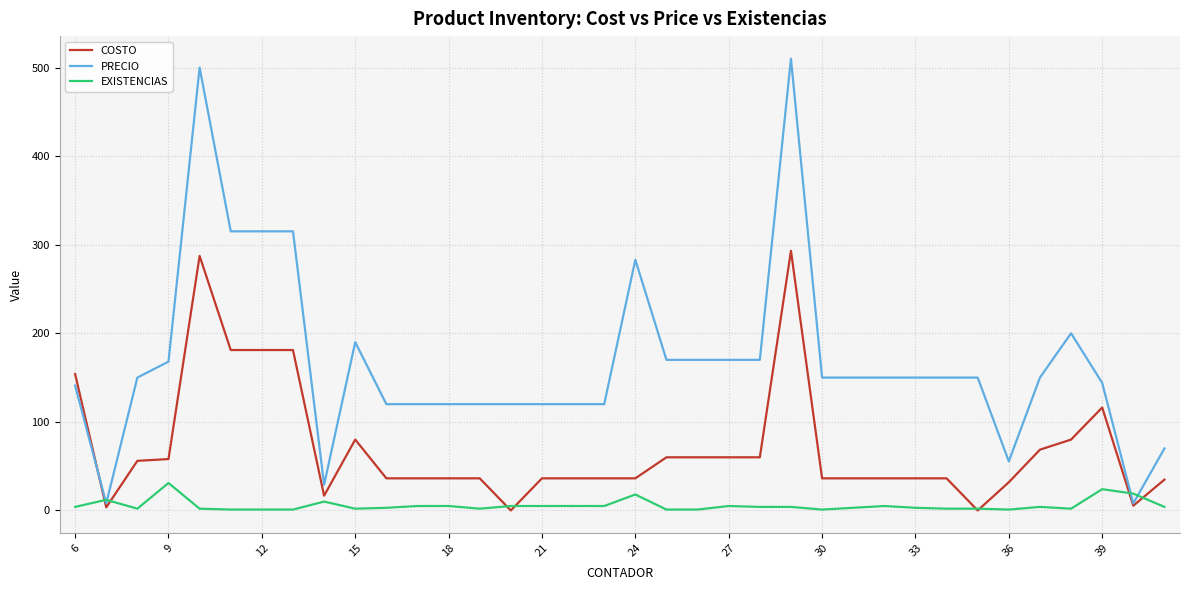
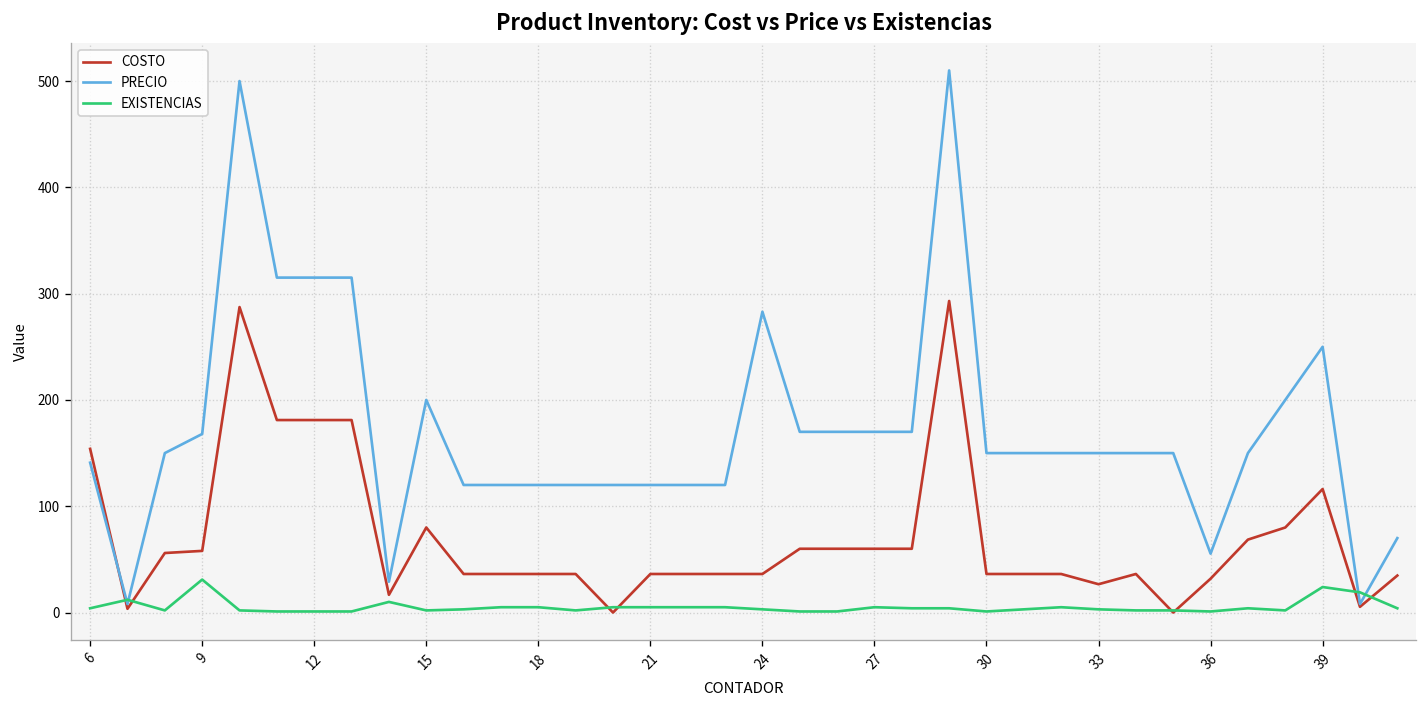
PRECIO, 15: 190 -> 200
EXISTENCIAS, 24: 20 -> 0
COSTO, 33: 40 -> 30
PRECIO, 39: 140 -> 250
